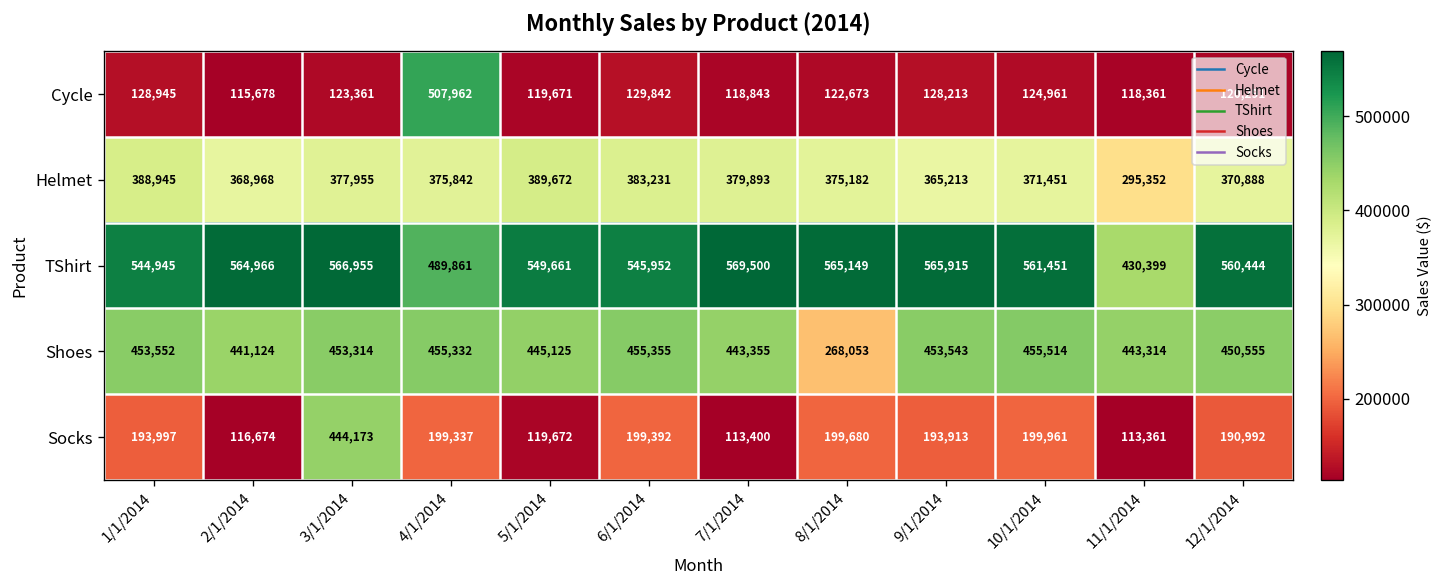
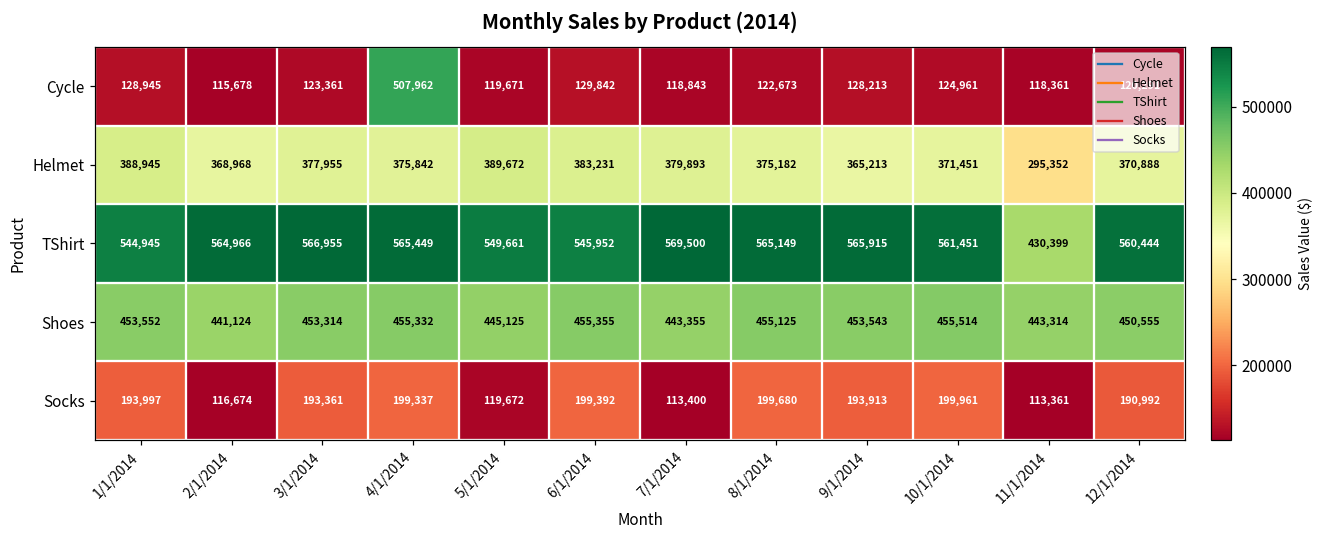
TShirt, 4/1/2014: 489,861 -> 565,449
Shoes, 8/1/2014: 268,053 -> 455,125
Socks, 3/1/2014: 444,173 -> 193,361
